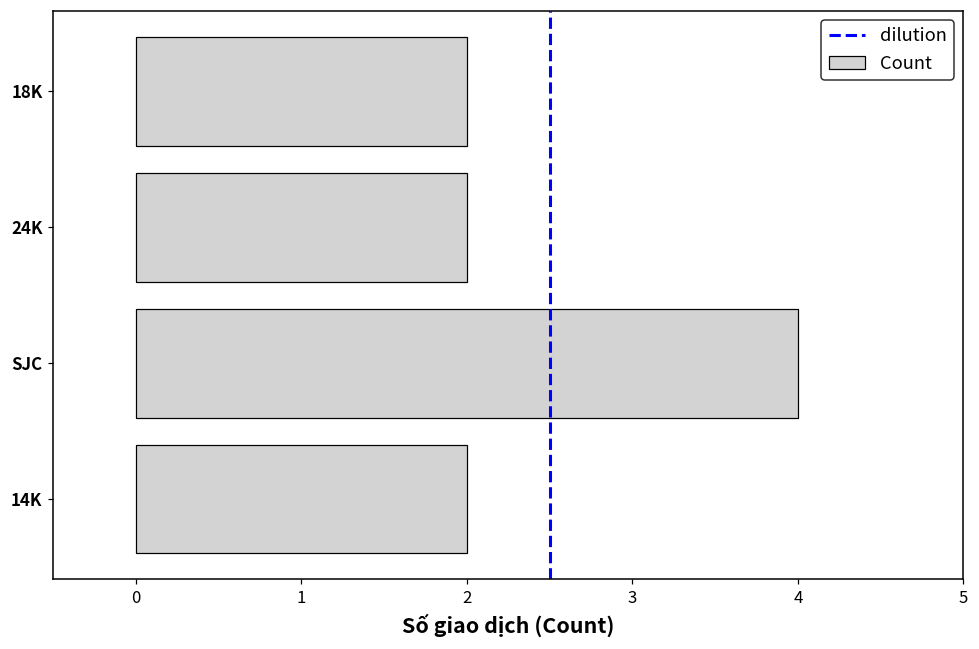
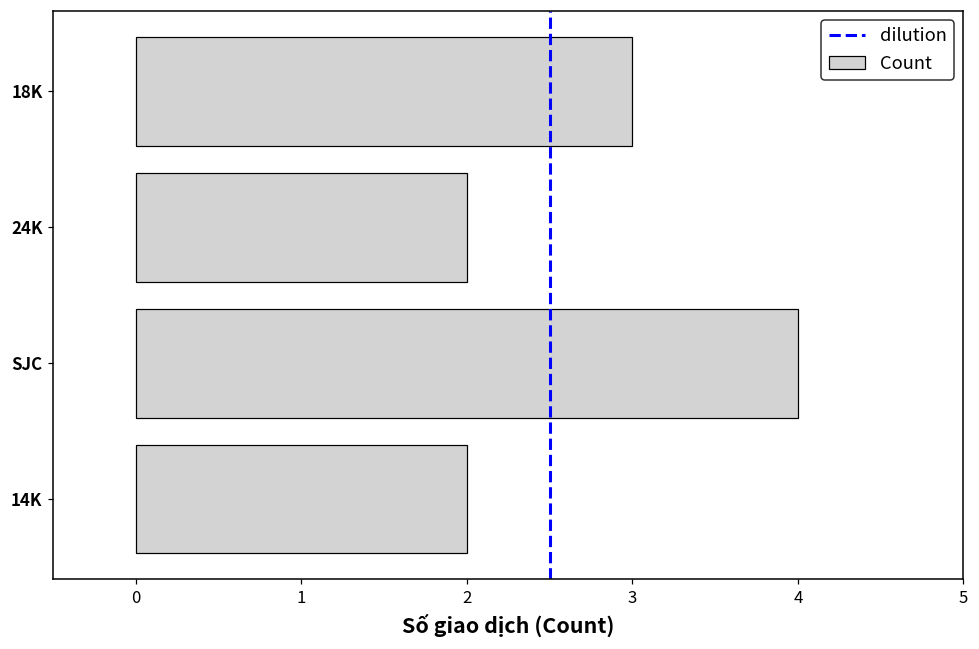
18K: 2 -> 3
